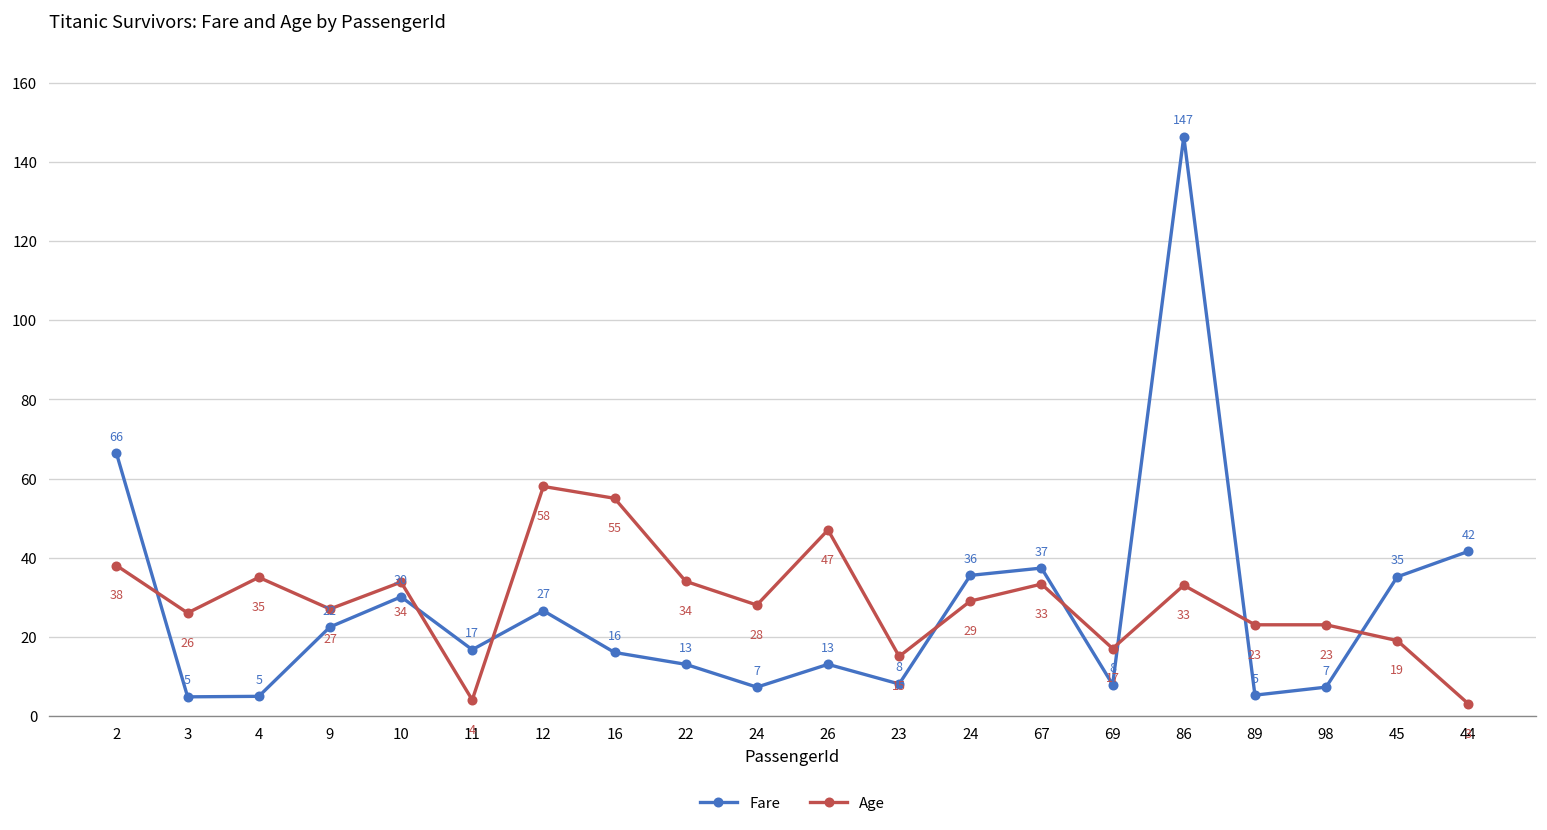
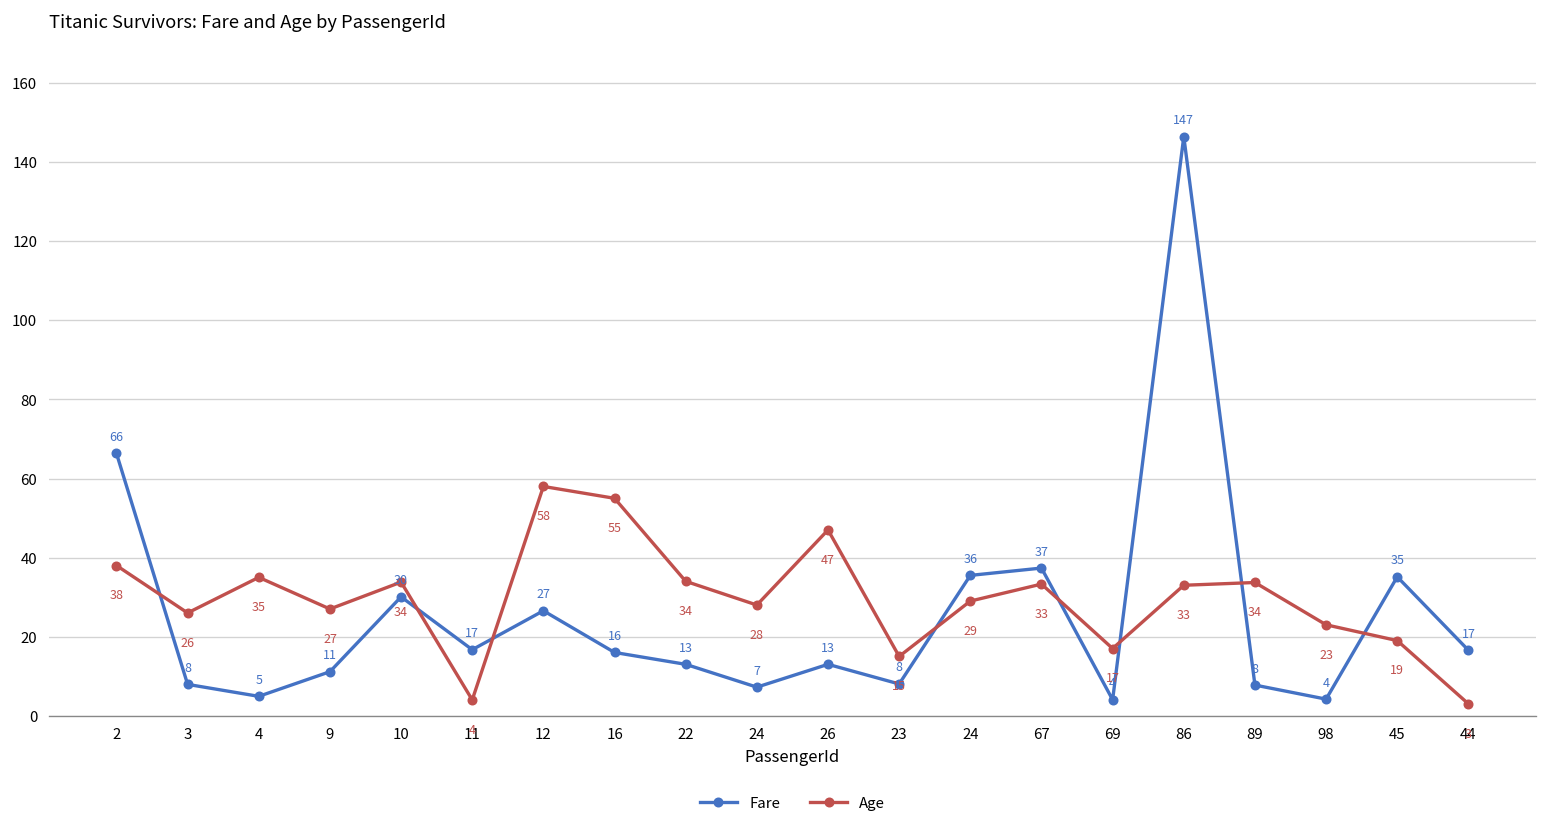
Fare, 3: 5 -> 8
Fare, 9: 22 -> 11
Fare, 69: 8 -> 4
Fare, 89: 5 -> 8
Age, 89: 23 -> 34
Fare, 98: 7 -> 4
Fare, 44: 42 -> 17
